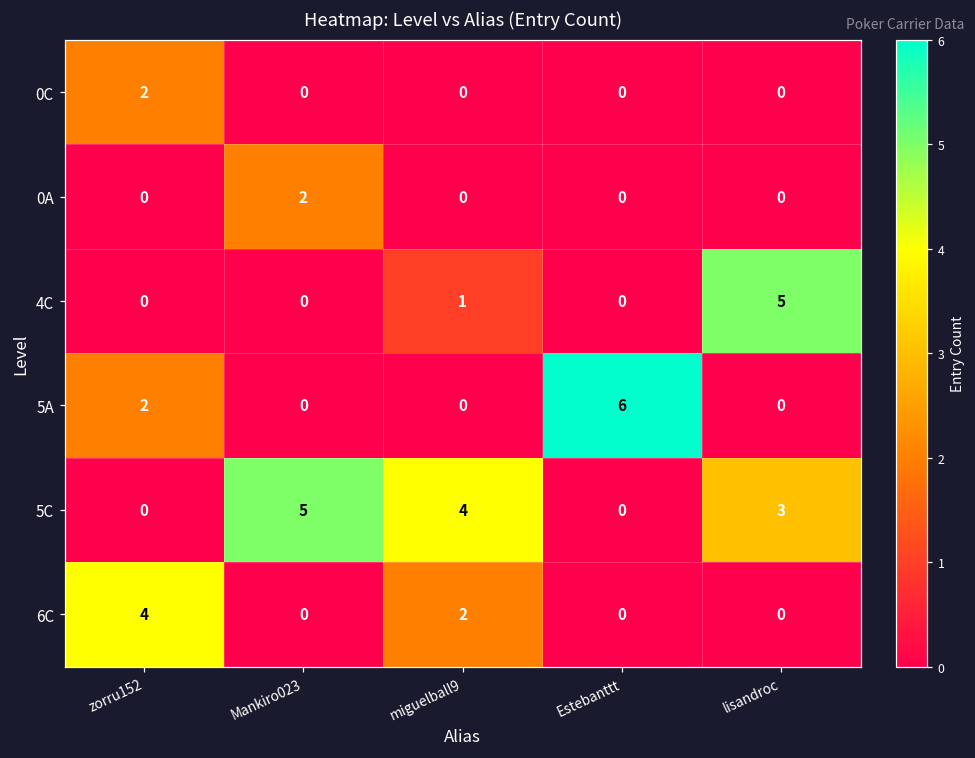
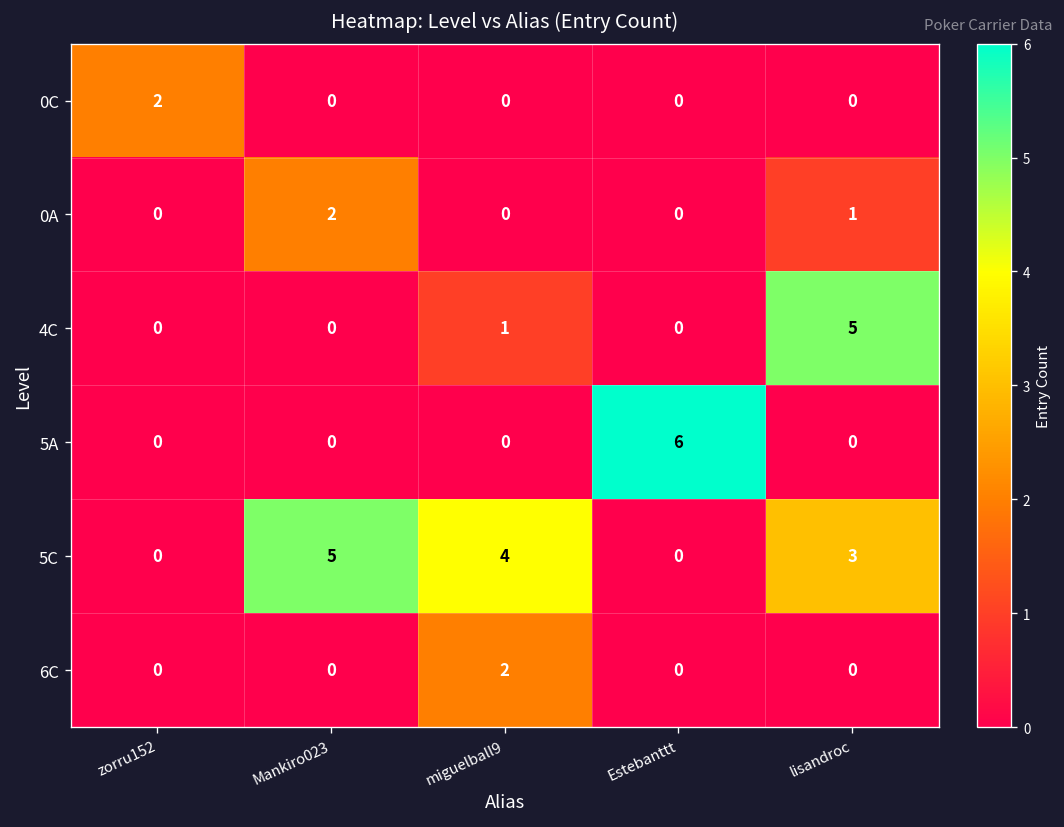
0A, lisandroc: 0 -> 1
5A, zorru152: 2 -> 0
6C, zorru152: 4 -> 0
